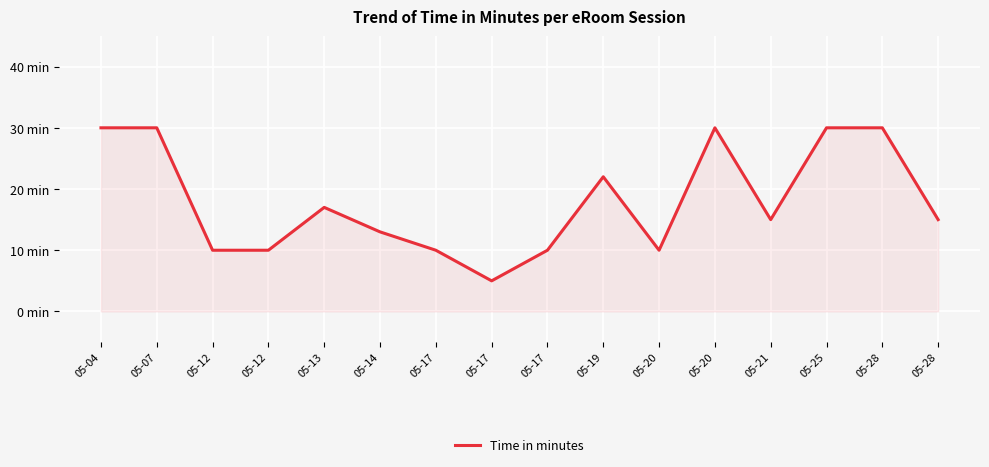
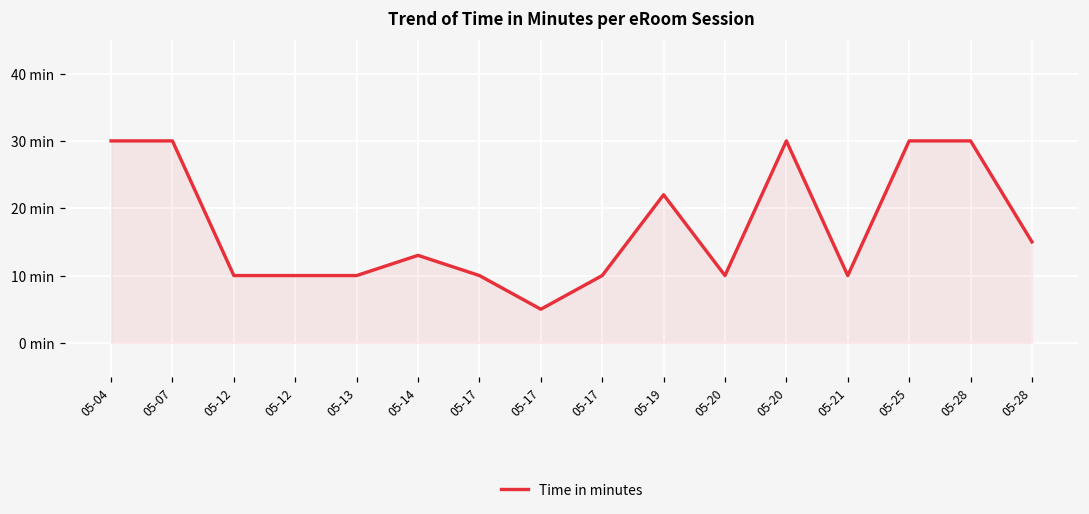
05-13: 17 min -> 10 min
05-21: 15 min -> 10 min
